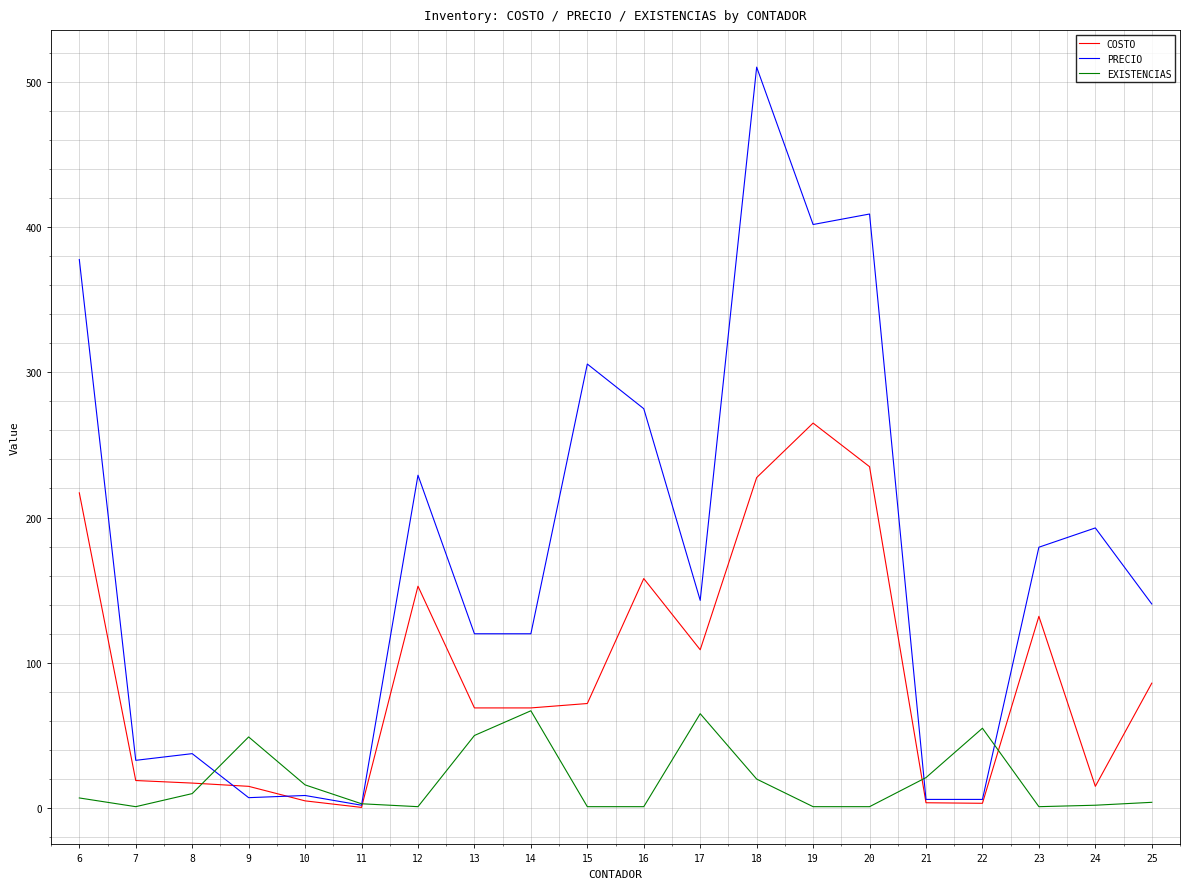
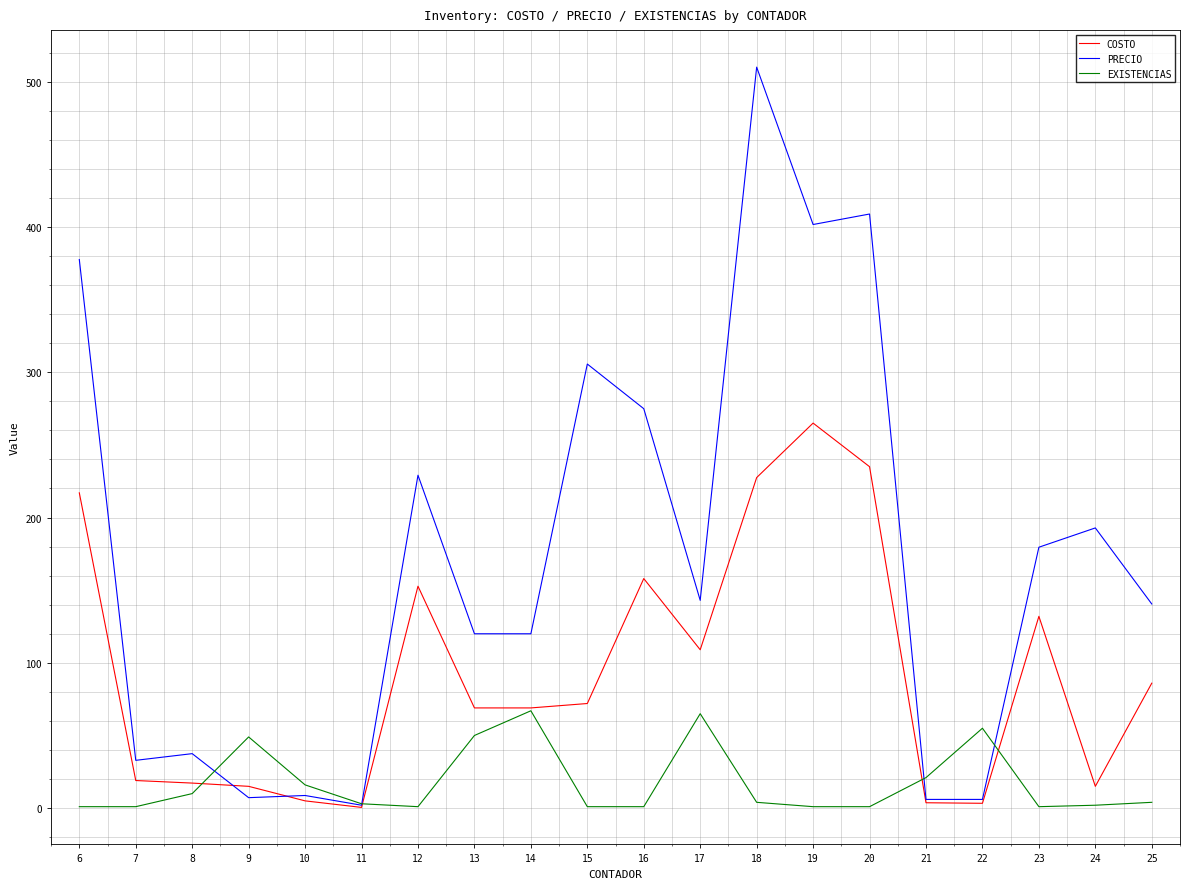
EXISTENCIAS, 6: 7 -> 1
EXISTENCIAS, 18: 20 -> 4
